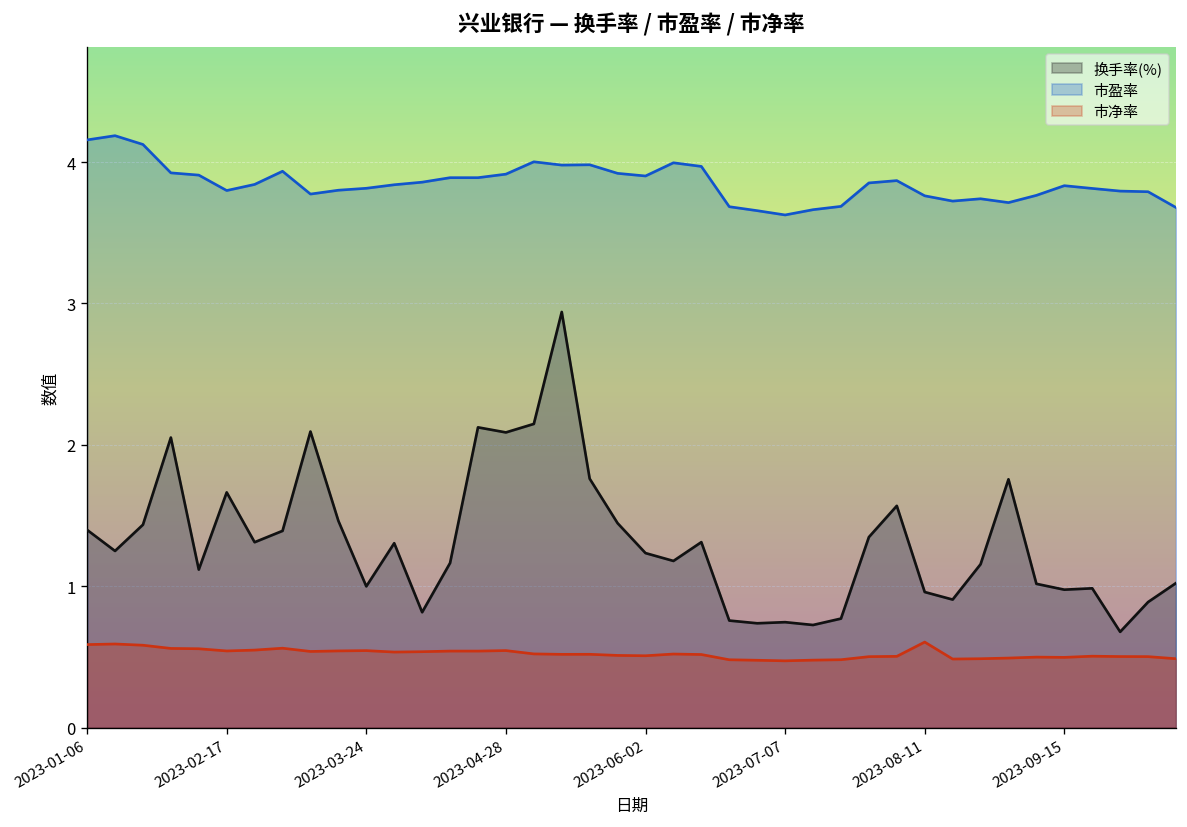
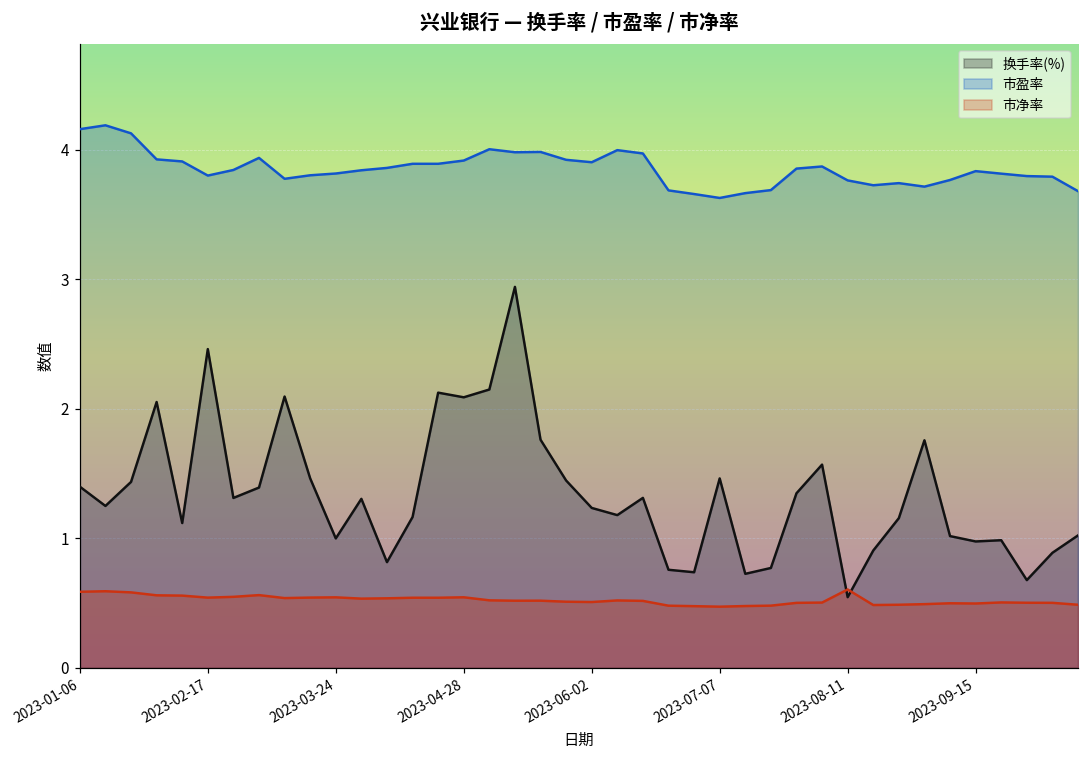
换手率(%), 2023-02-17: 1.66 -> 2.46
换手率(%), 2023-07-07: 0.75 -> 1.46
换手率(%), 2023-08-11: 0.96 -> 0.55
